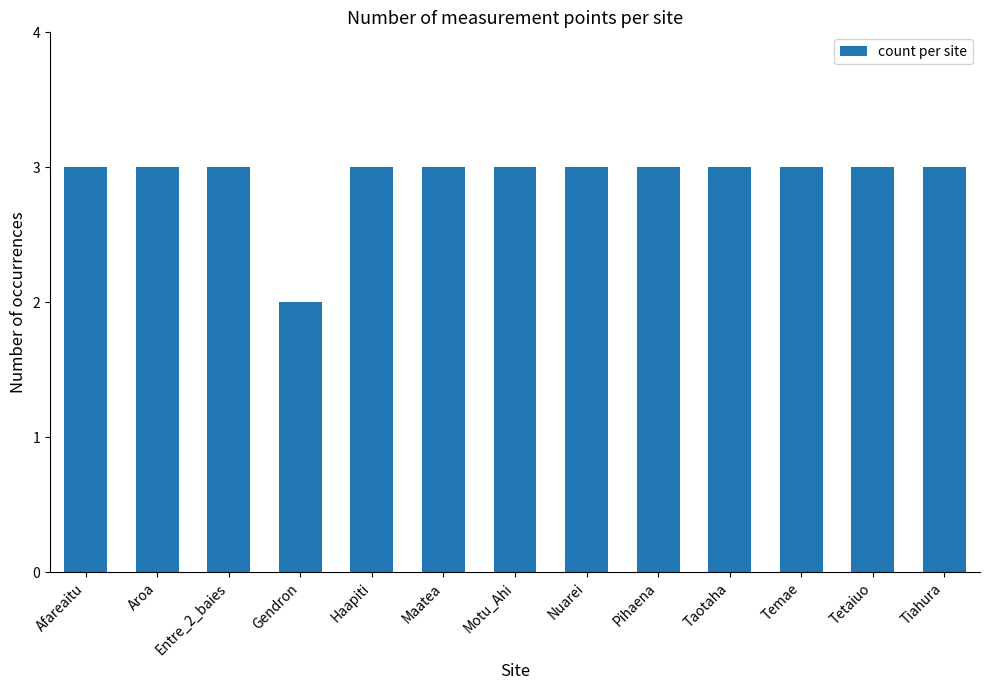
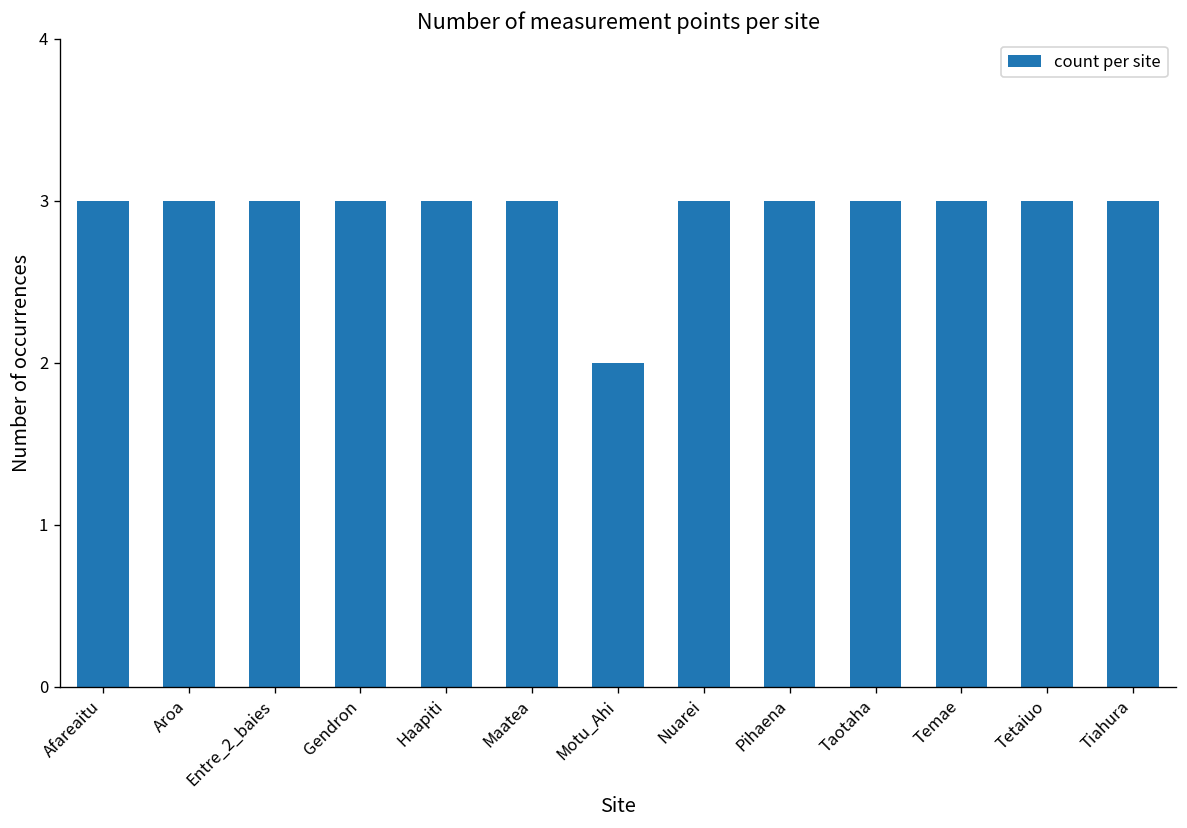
Gendron: 2 -> 3
Motu_Ahi: 3 -> 2
